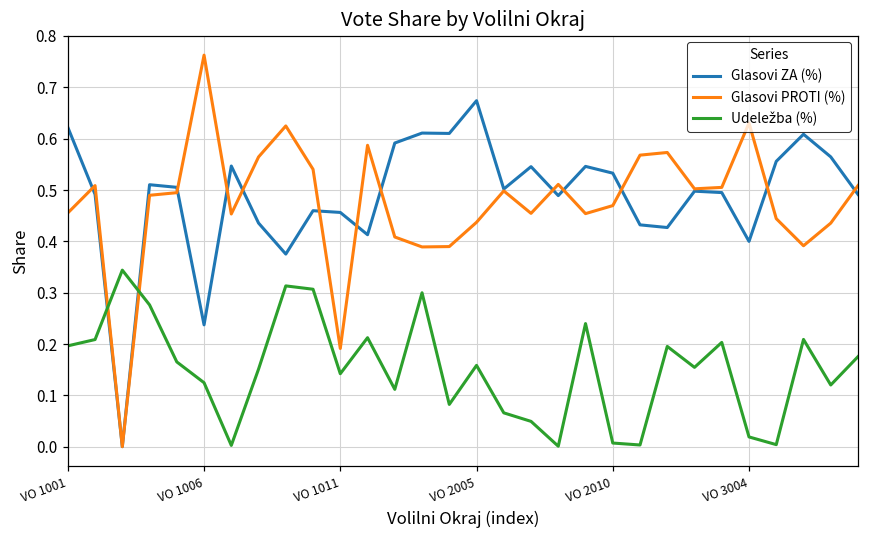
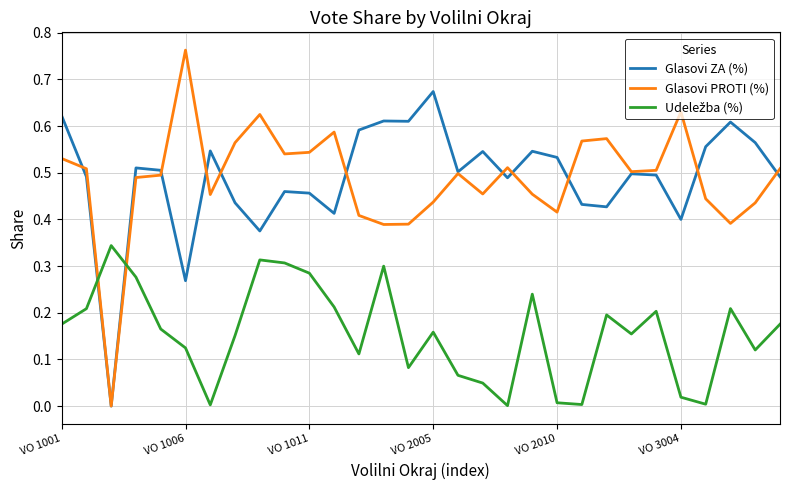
Glasovi PROTI (%), VO 1001: 0.46 -> 0.53
Udeležba (%), VO 1001: 0.20 -> 0.18
Glasovi ZA (%), VO 1006: 0.24 -> 0.27
Glasovi PROTI (%), VO 1011: 0.19 -> 0.54
Udeležba (%), VO 1011: 0.14 -> 0.28
Glasovi PROTI (%), VO 2010: 0.47 -> 0.42
